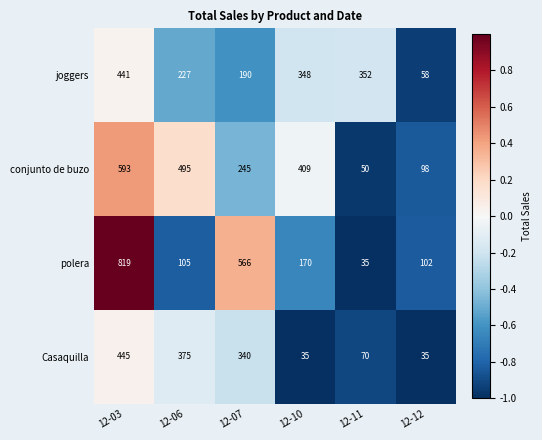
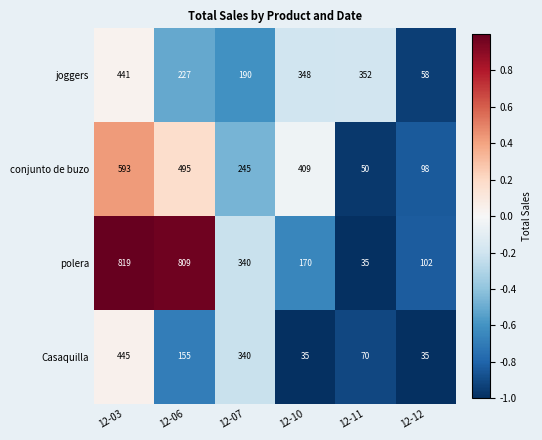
polera, 12-06: 105 -> 809
polera, 12-07: 566 -> 340
Casaquilla, 12-06: 375 -> 155
